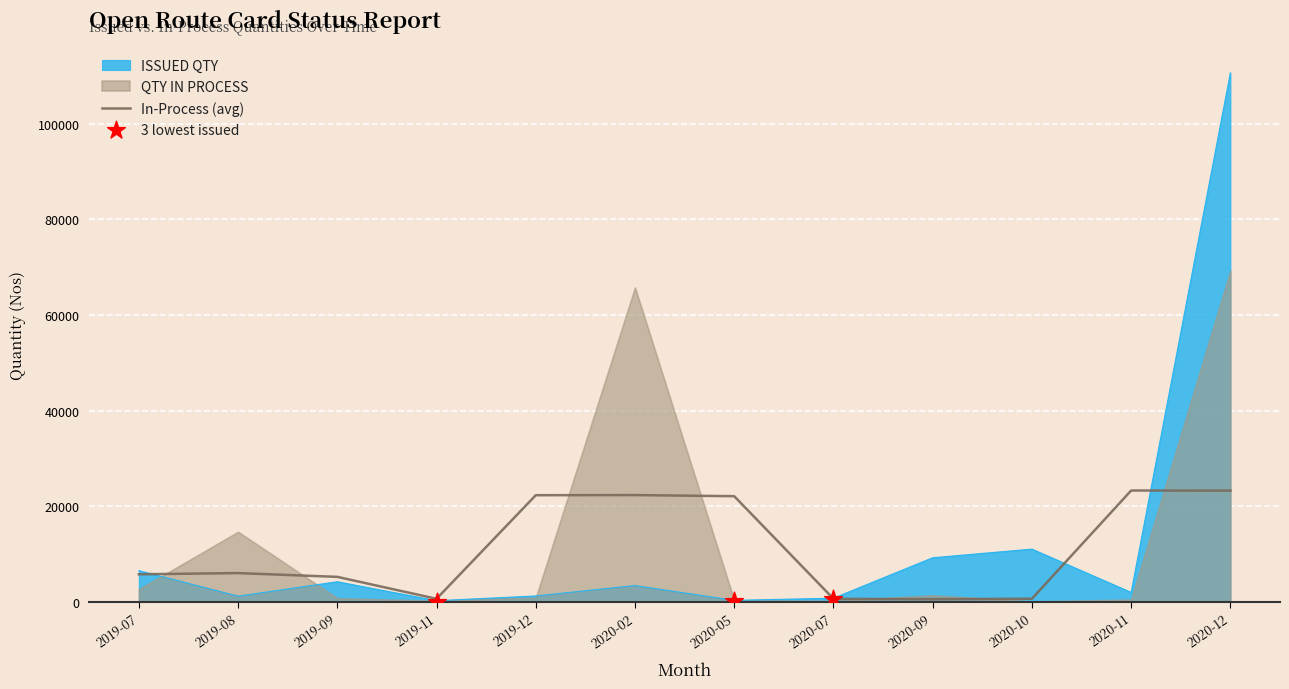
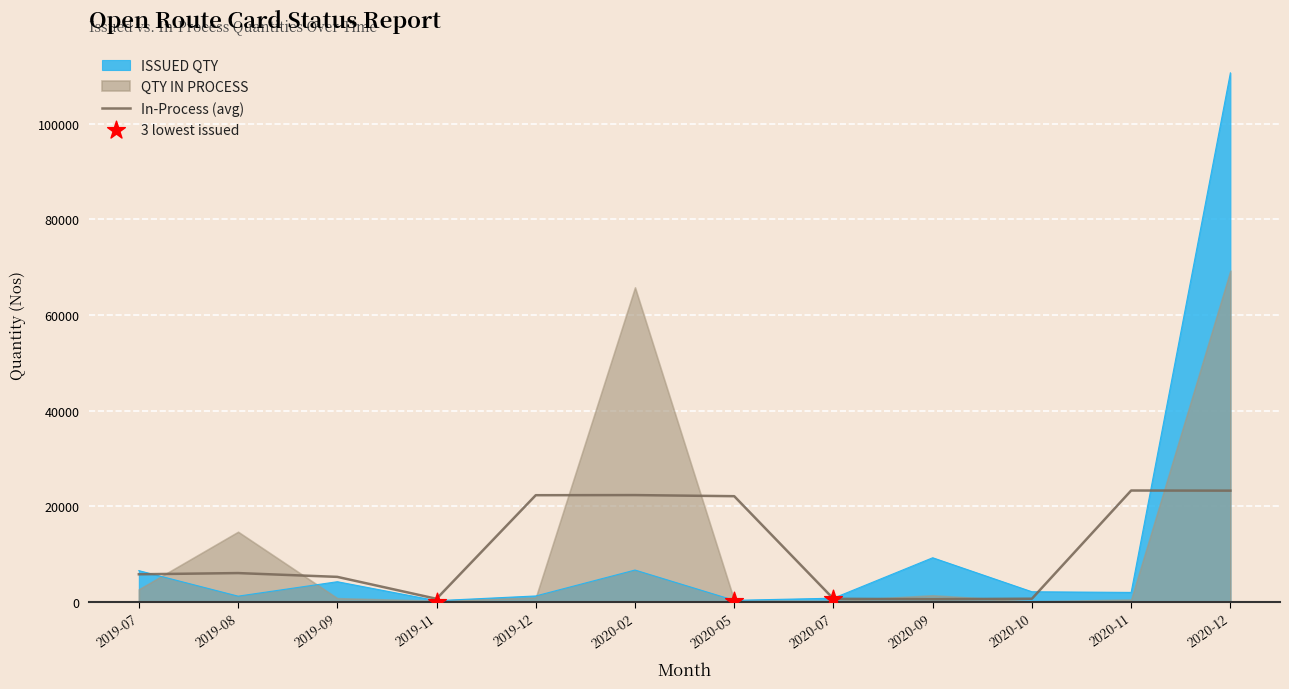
ISSUED QTY, 2020-02: 3000 -> 7000
ISSUED QTY, 2020-10: 11000 -> 2000
